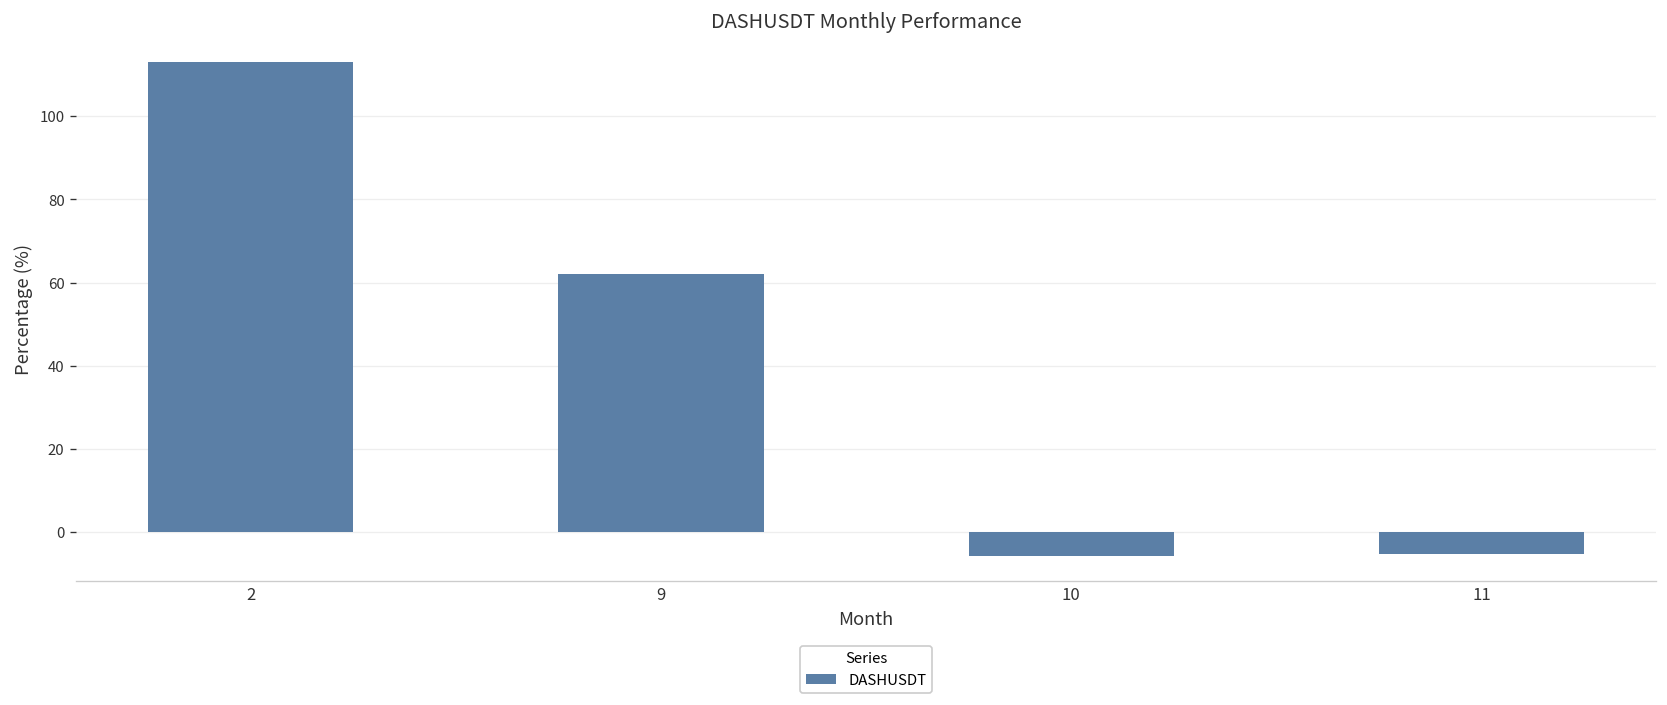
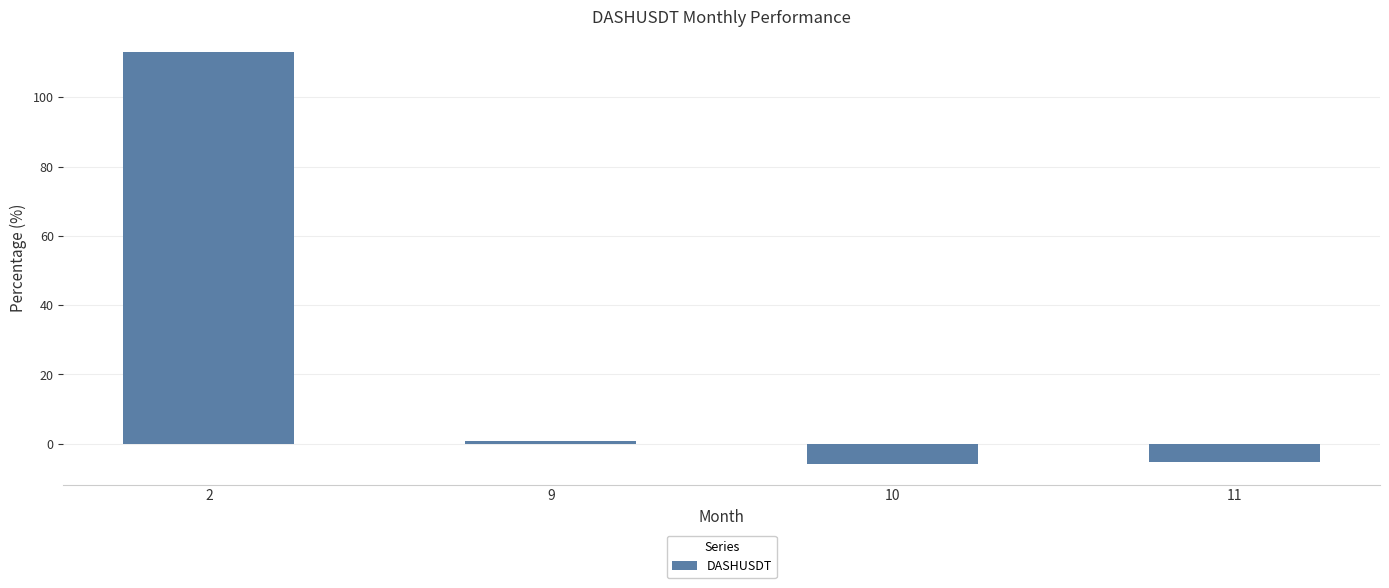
9: 62 -> 1
